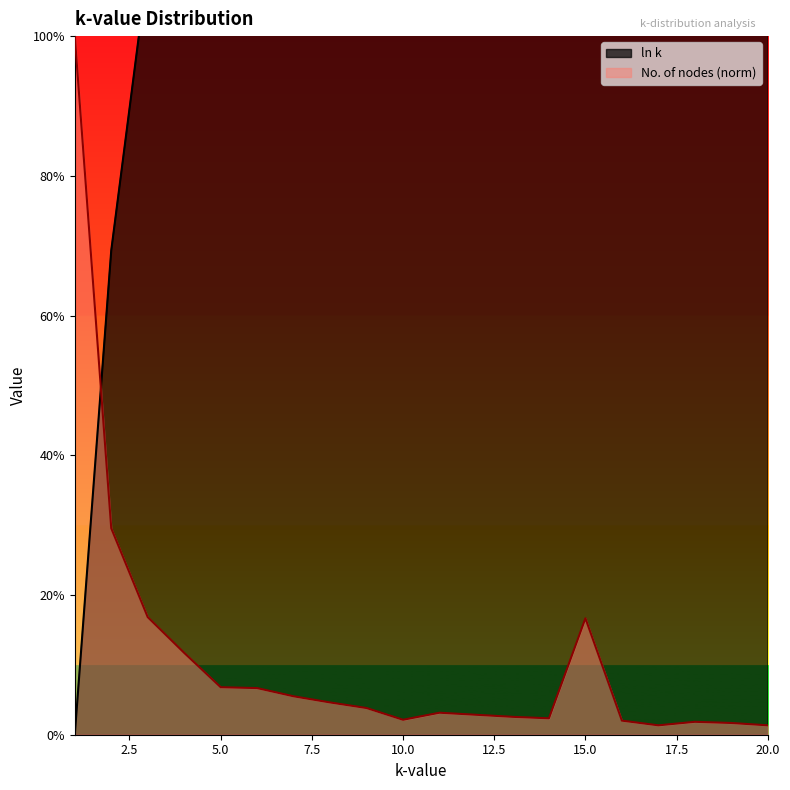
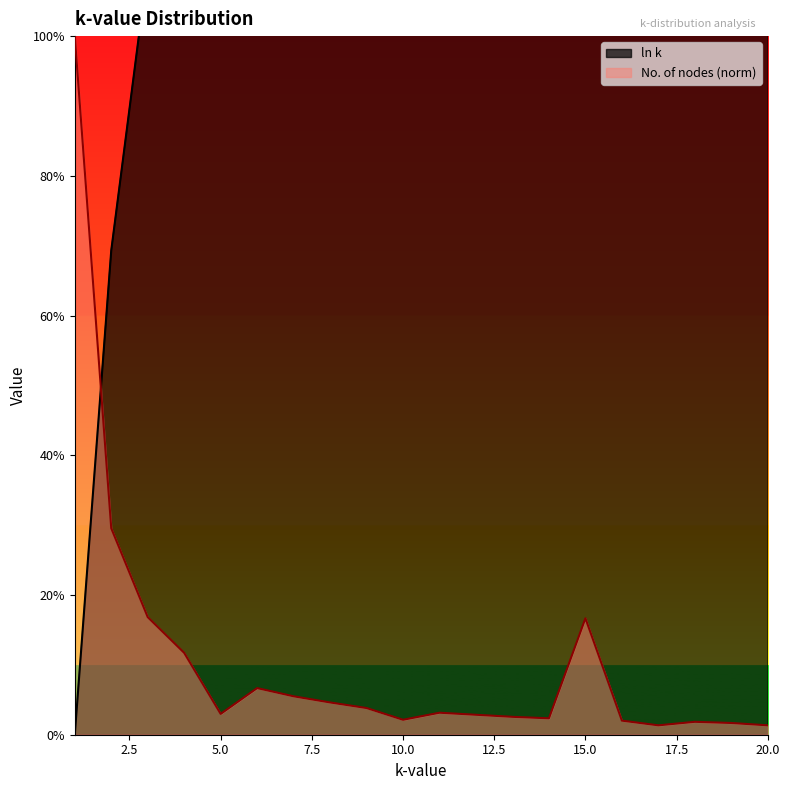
No. of nodes (norm), 5.0: 7% -> 3%
